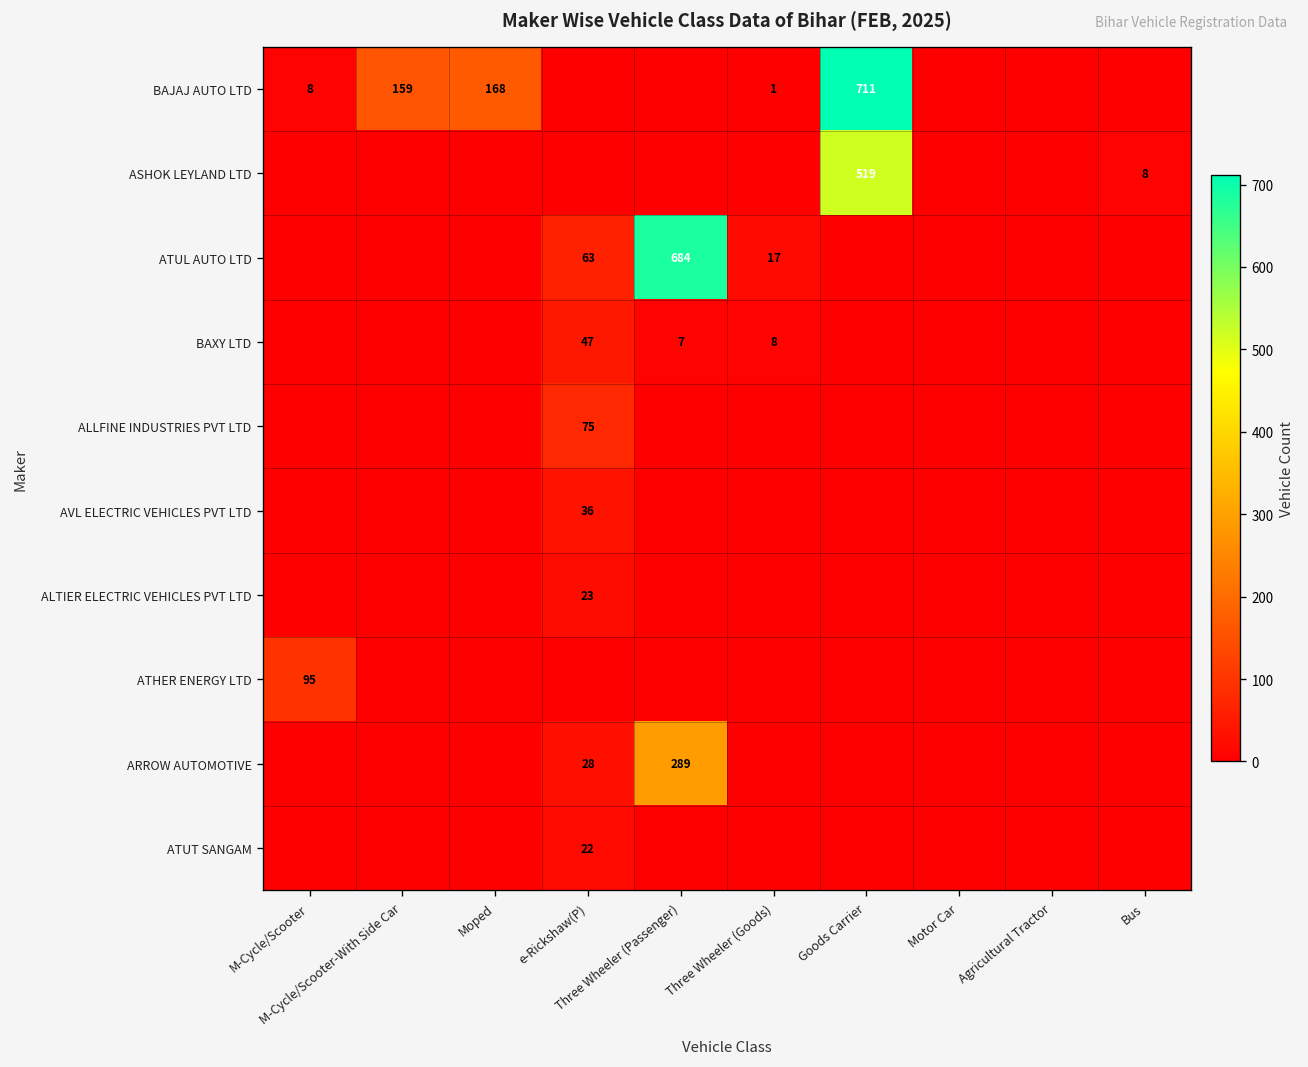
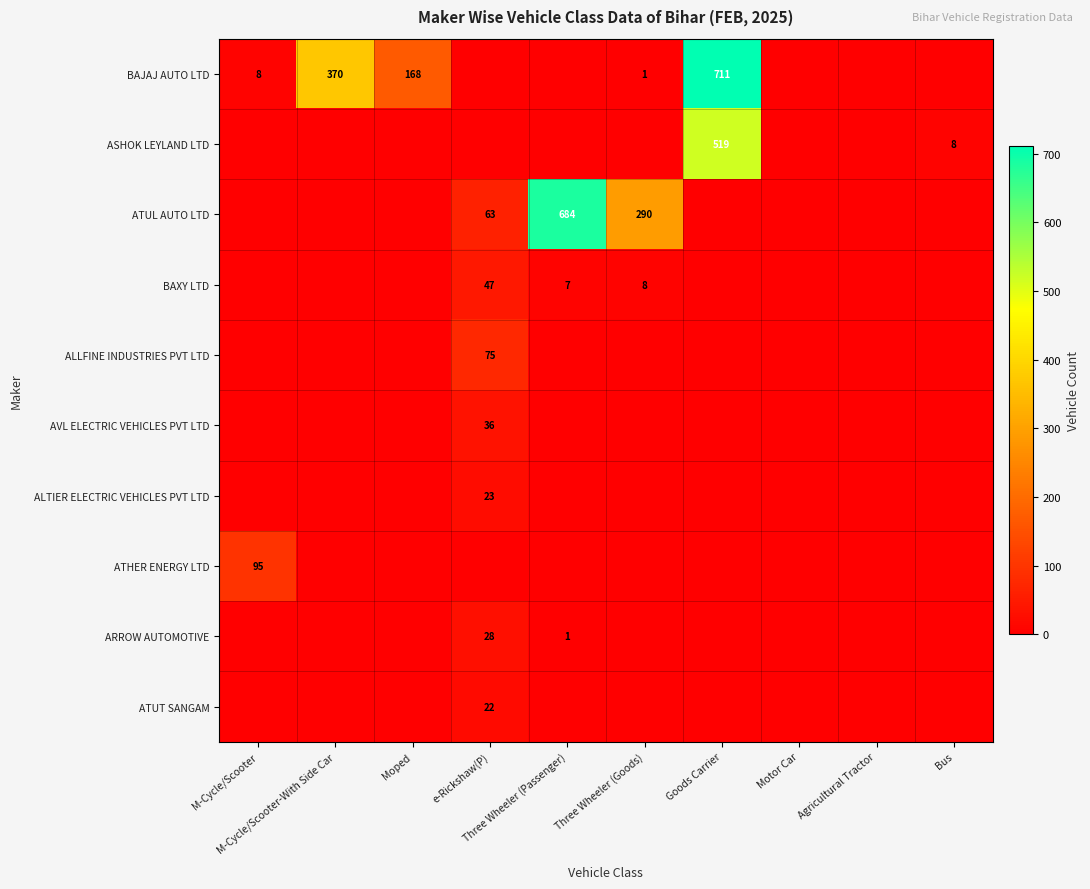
BAJAJ AUTO LTD, M-Cycle/Scooter-With Side Car: 159 -> 370
ATUL AUTO LTD, Three Wheeler (Goods): 17 -> 290
ARROW AUTOMOTIVE, Three Wheeler (Passenger): 289 -> 1
